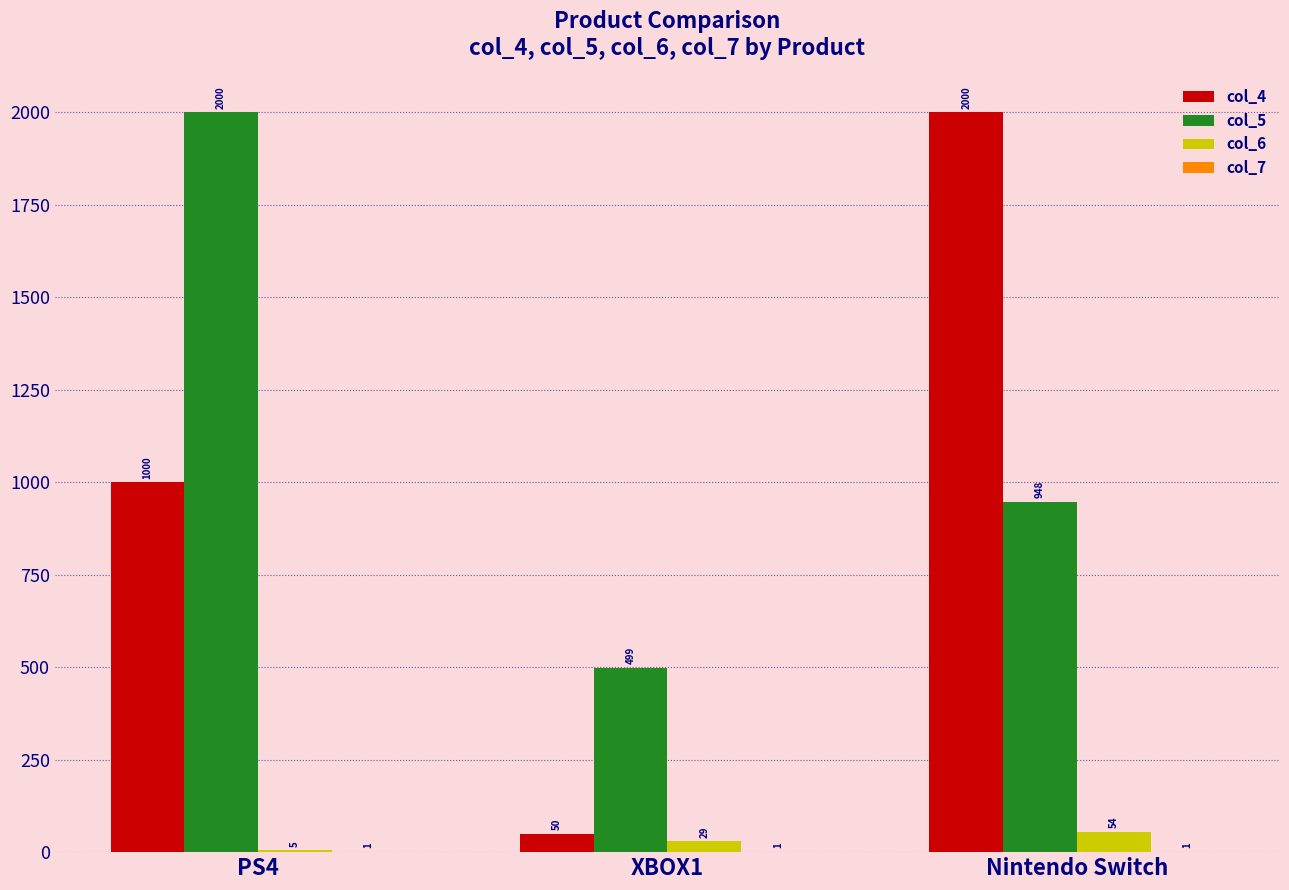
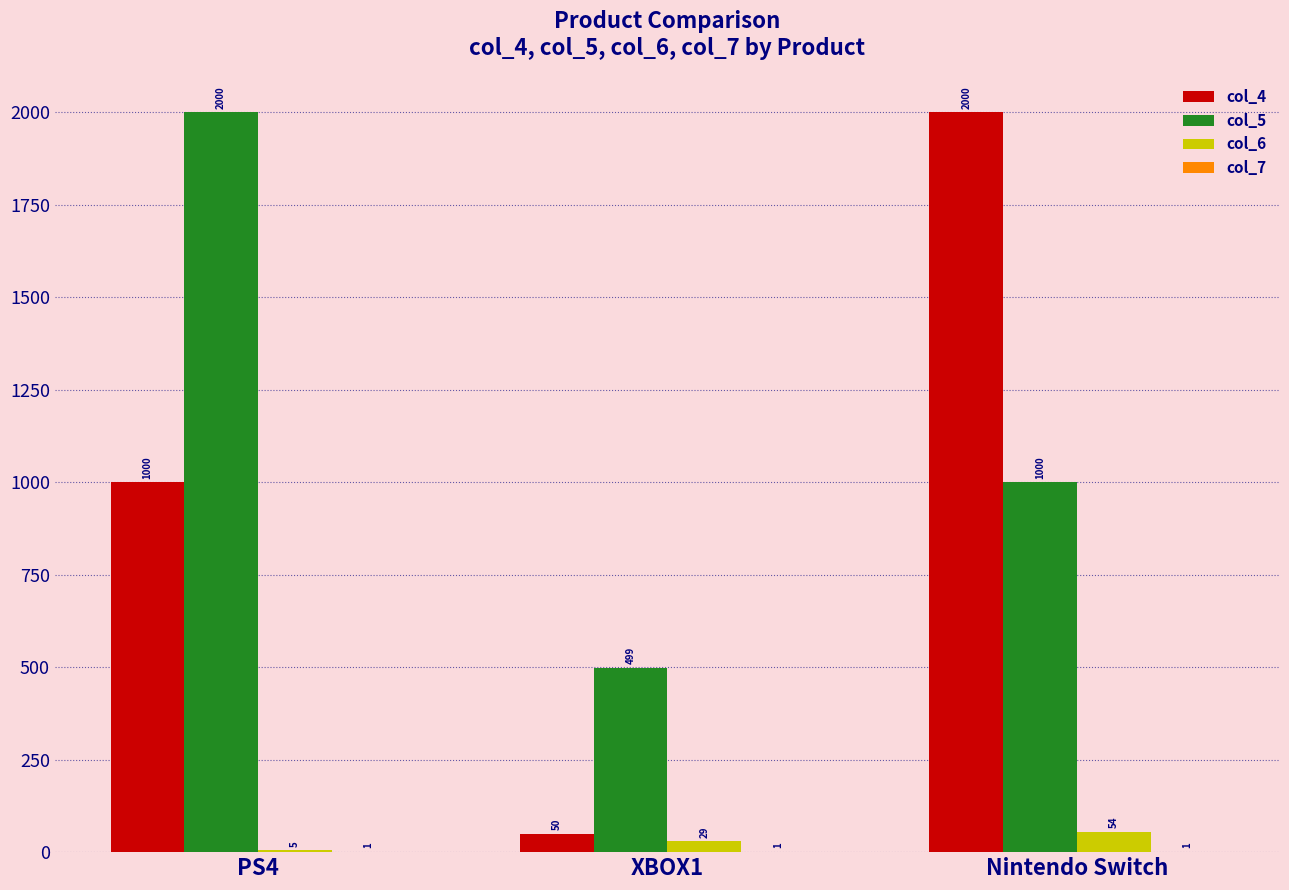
col_5, Nintendo Switch: 948 -> 1000
